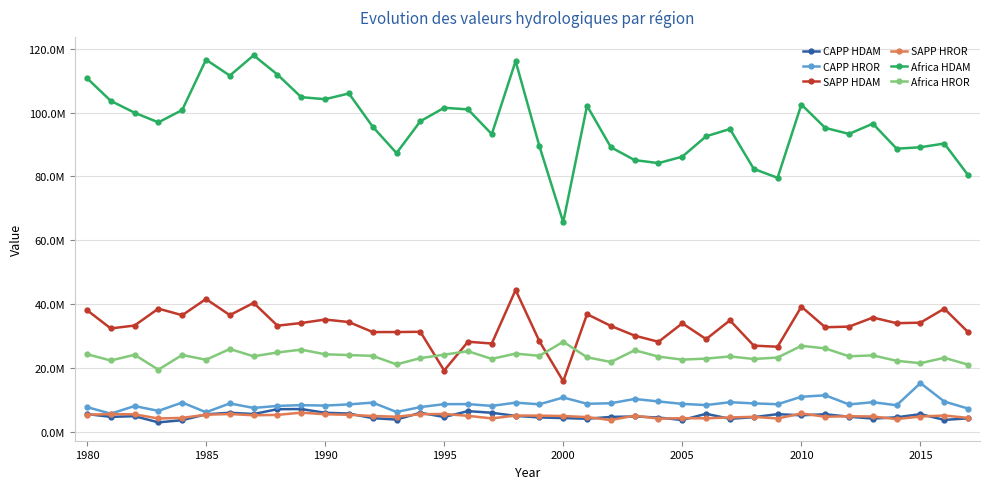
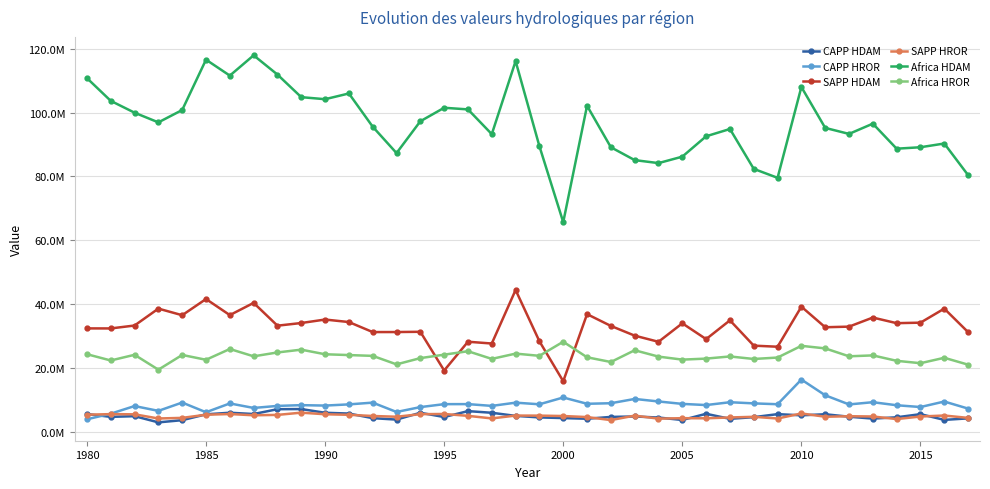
CAPP HROR, 1980: 8000000 -> 4000000
SAPP HDAM, 1980: 38000000 -> 32000000
CAPP HROR, 2010: 11000000 -> 16000000
Africa HDAM, 2010: 103000000 -> 108000000
CAPP HROR, 2015: 15000000 -> 8000000
